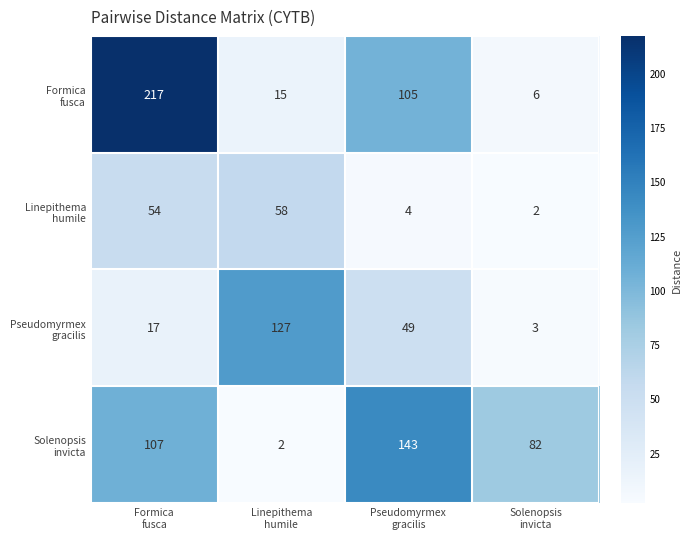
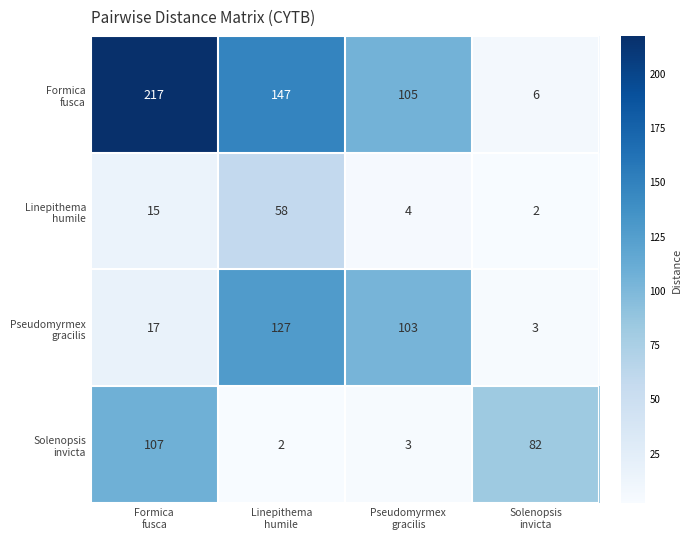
Formica fusca, Linepithema humile: 15 -> 147
Linepithema humile, Formica fusca: 54 -> 15
Pseudomyrmex gracilis, Pseudomyrmex gracilis: 49 -> 103
Solenopsis invicta, Pseudomyrmex gracilis: 143 -> 3
